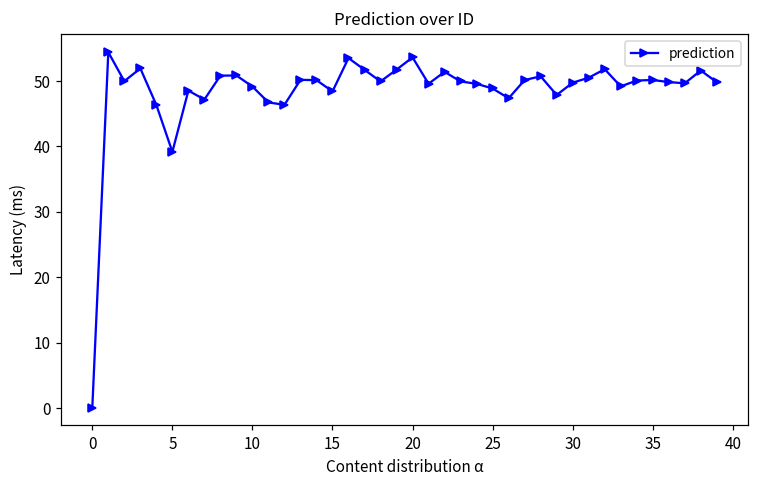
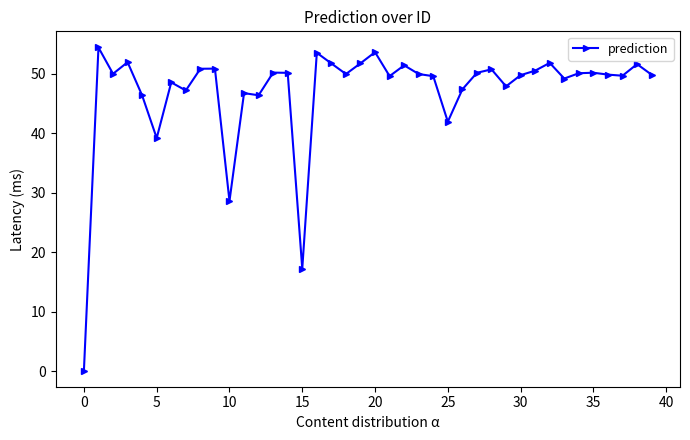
10: 49 -> 29
15: 48 -> 17
25: 49 -> 42
